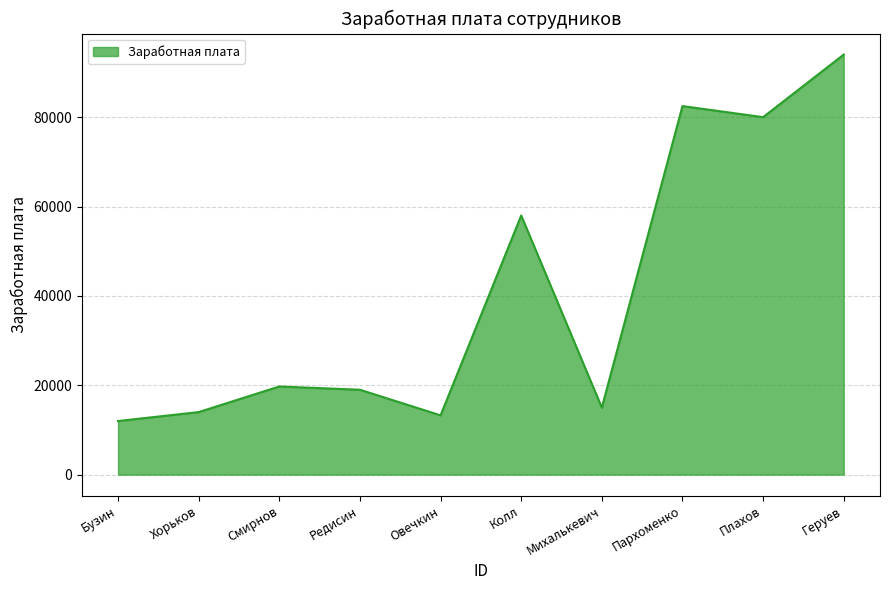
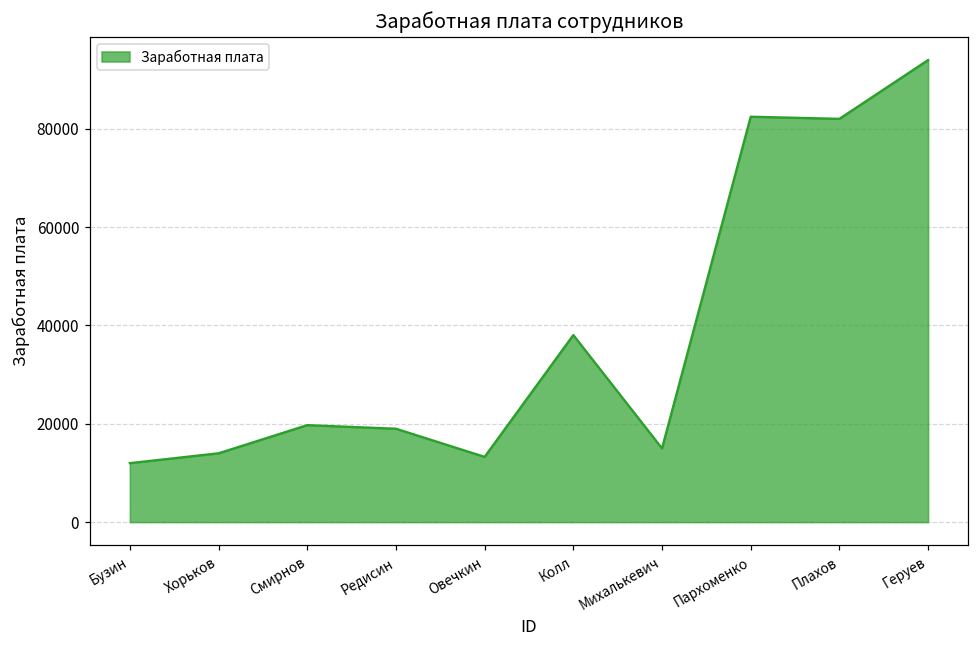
Колл: 58000 -> 38000
Плахов: 80000 -> 82000
